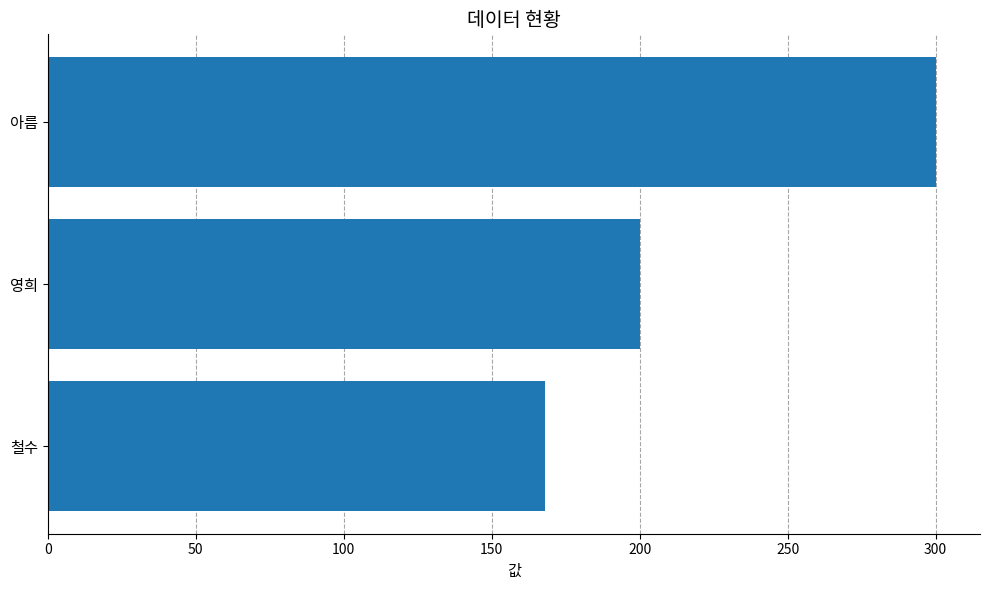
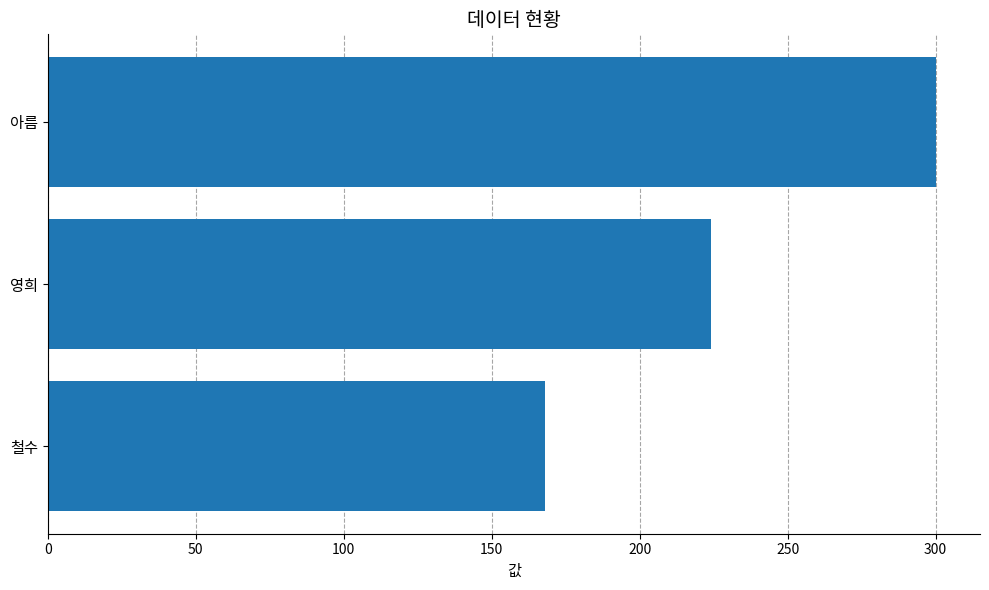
영희: 200 -> 224
